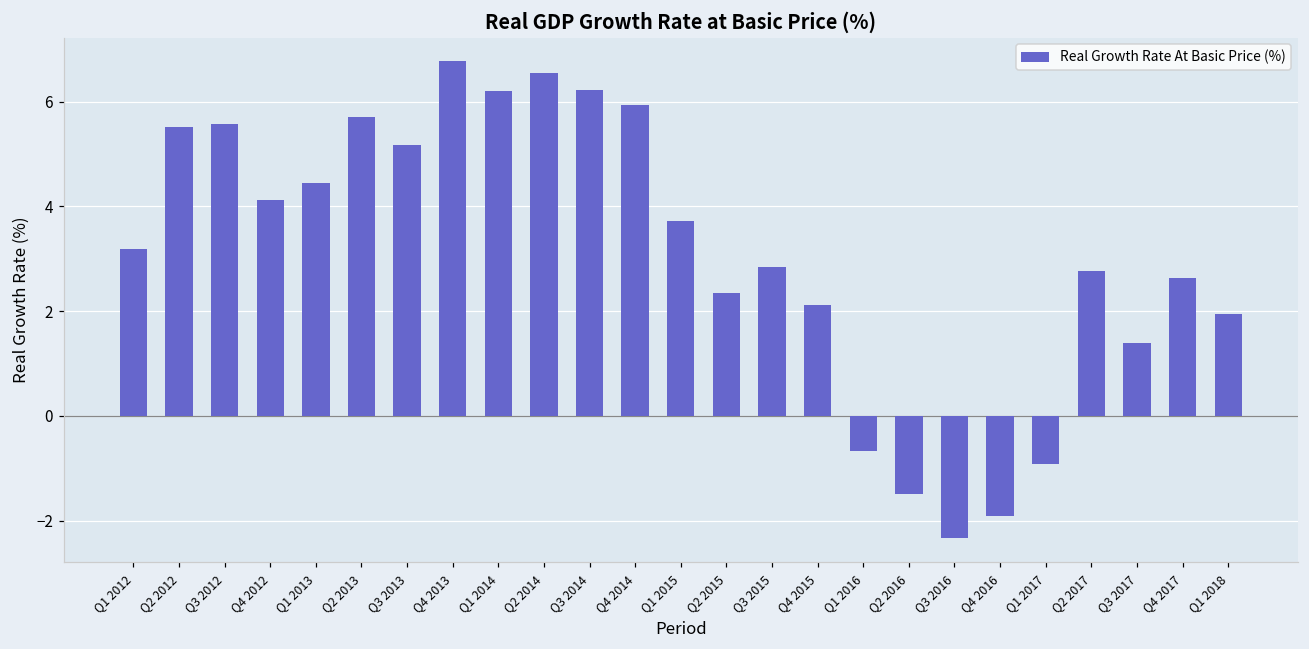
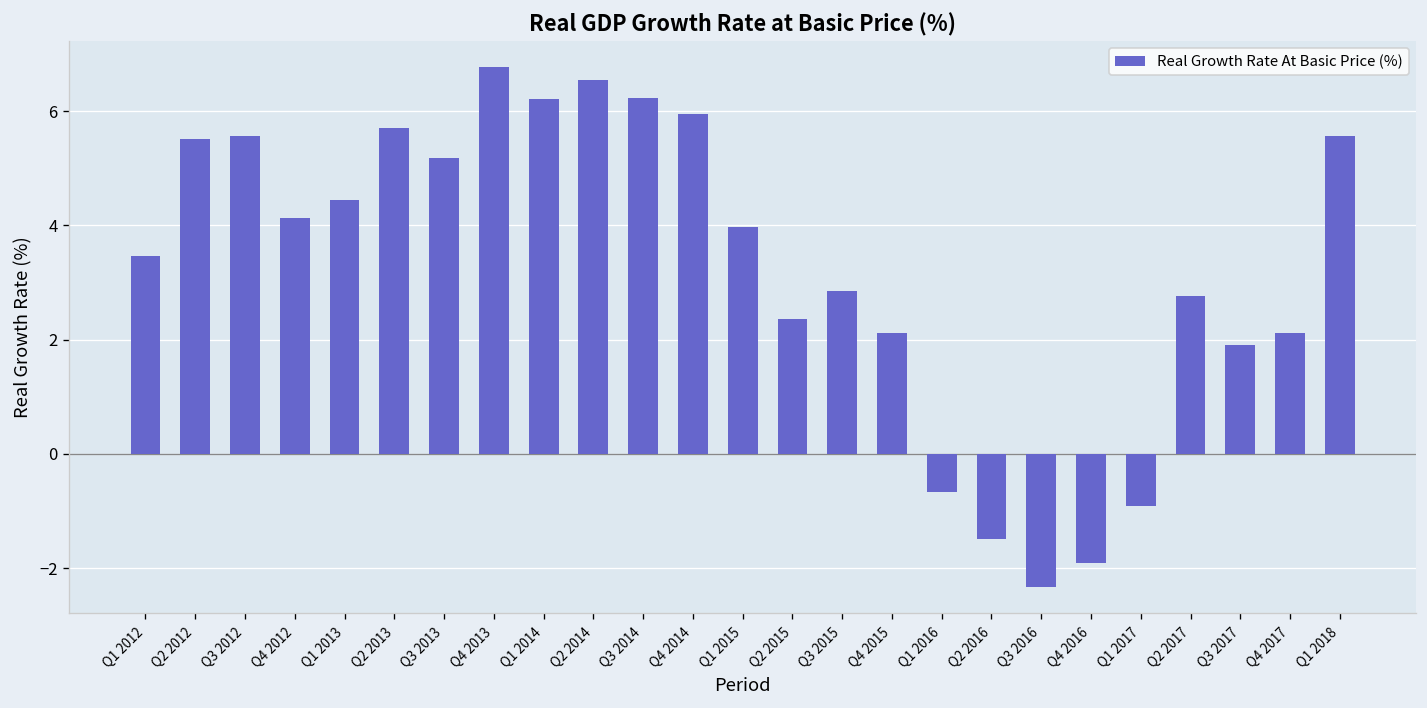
Q1 2012: 3.2 -> 3.5
Q1 2015: 3.7 -> 4.0
Q3 2017: 1.4 -> 1.9
Q4 2017: 2.6 -> 2.1
Q1 2018: 2.0 -> 5.6
